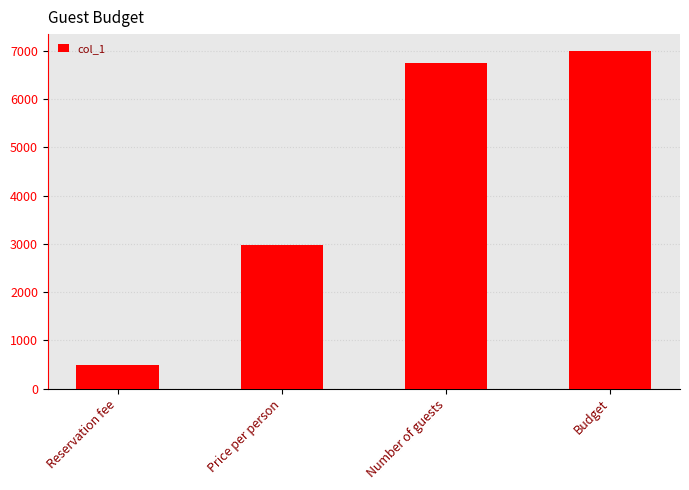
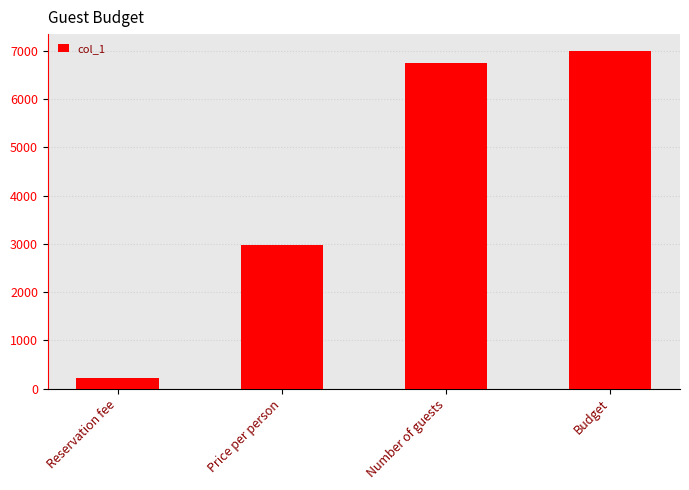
Reservation fee: 500 -> 200
